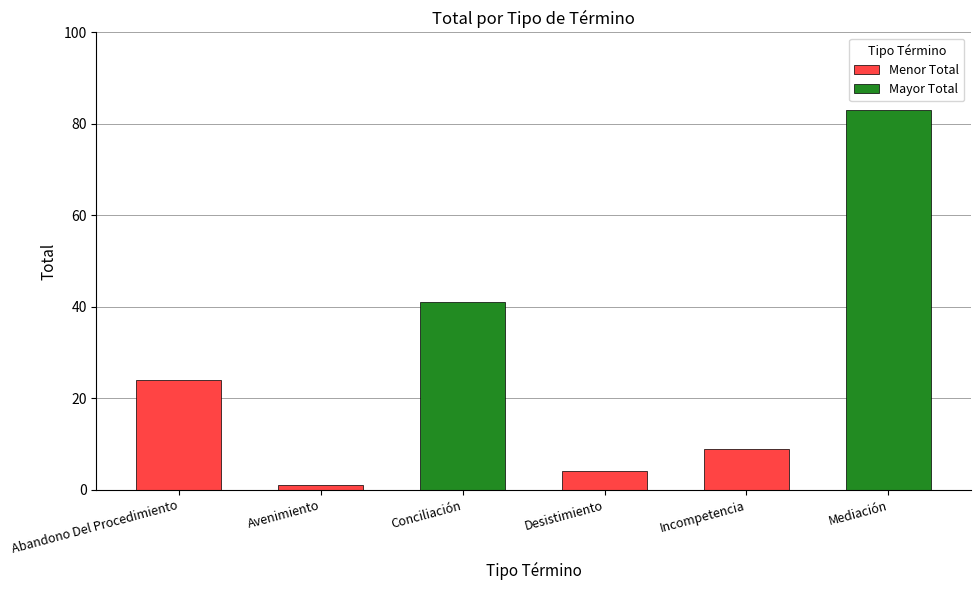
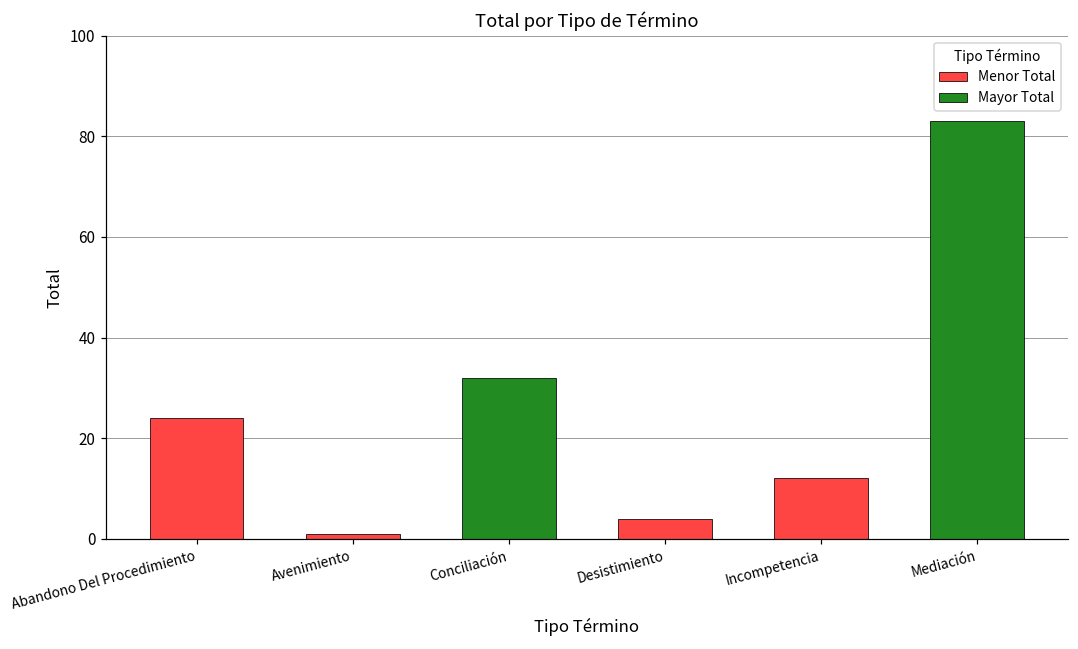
Conciliación: 41 -> 32
Incompetencia: 9 -> 12
